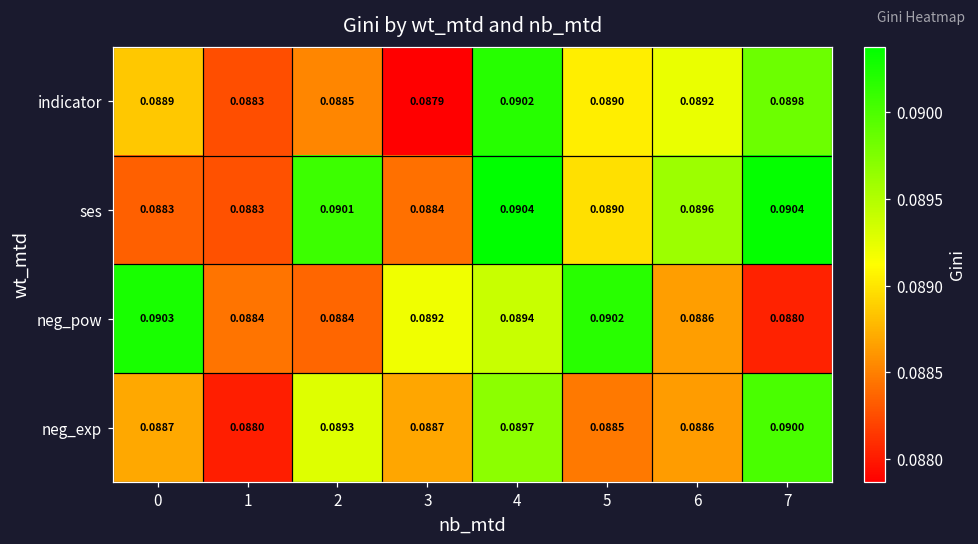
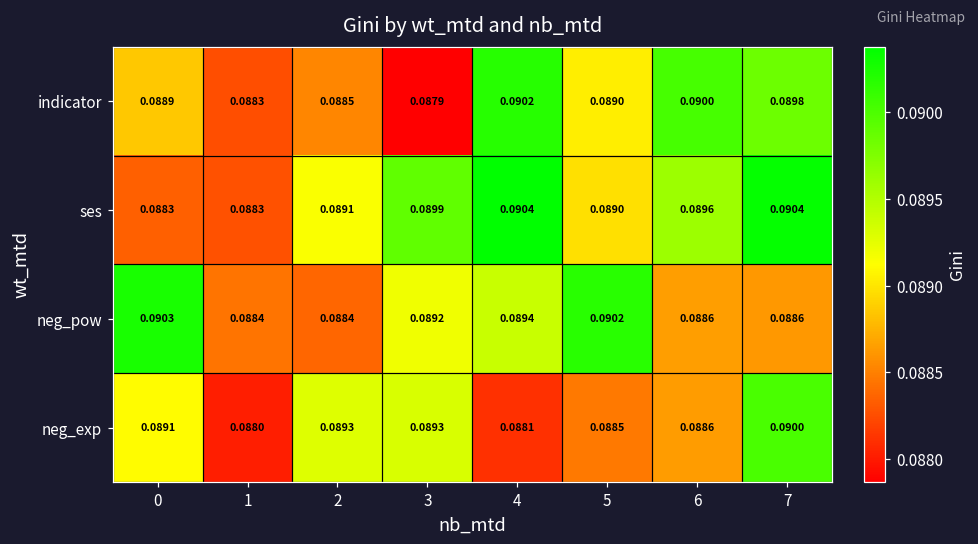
indicator, 6: 0.0892 -> 0.0900
ses, 2: 0.0901 -> 0.0891
ses, 3: 0.0884 -> 0.0899
neg_pow, 7: 0.0880 -> 0.0886
neg_exp, 0: 0.0887 -> 0.0891
neg_exp, 3: 0.0887 -> 0.0893
neg_exp, 4: 0.0897 -> 0.0881
